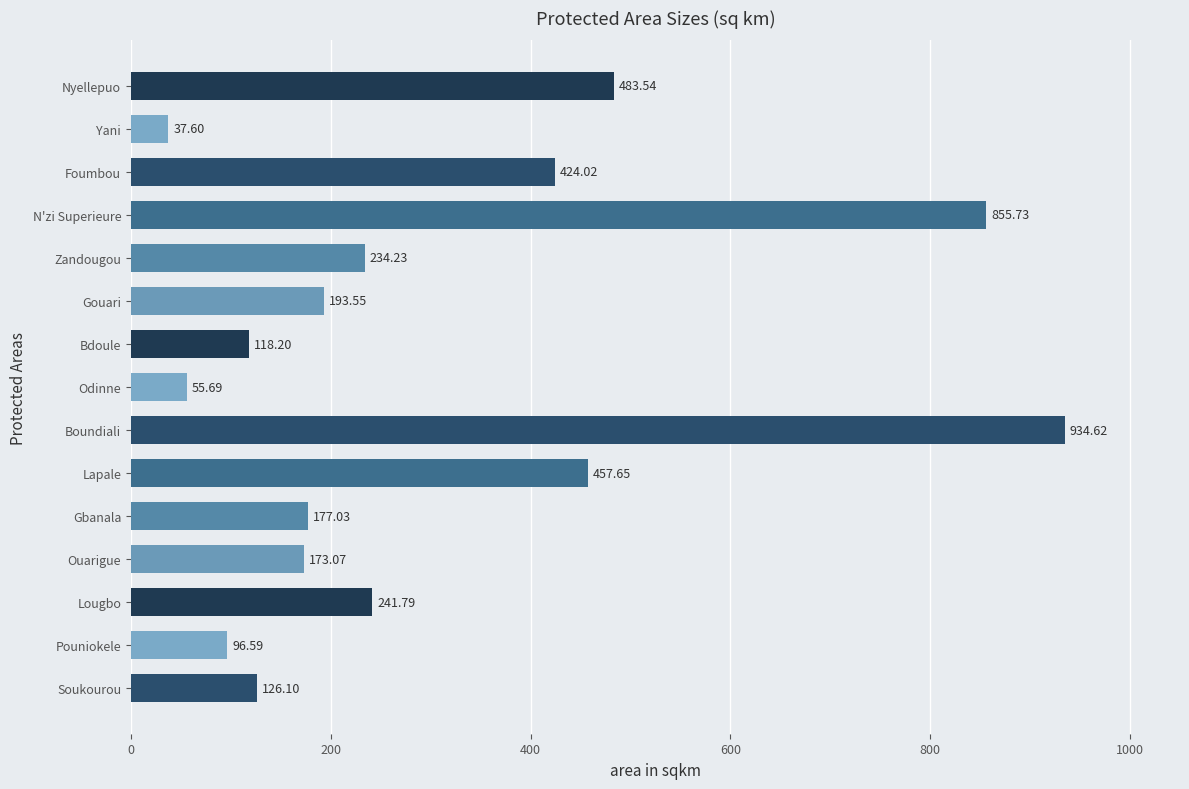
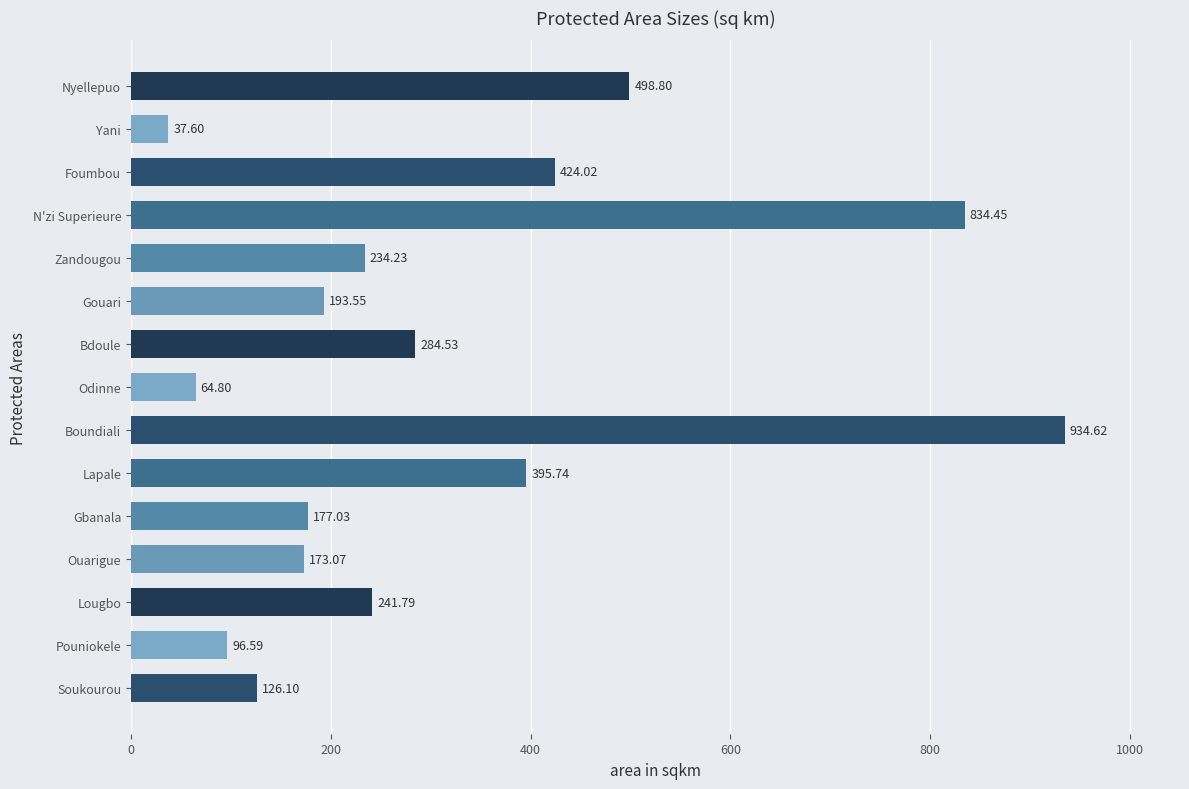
Nyellepuo: 483.54 -> 498.80
N'zi Superieure: 855.73 -> 834.45
Bdoule: 118.20 -> 284.53
Odinne: 55.69 -> 64.80
Lapale: 457.65 -> 395.74
